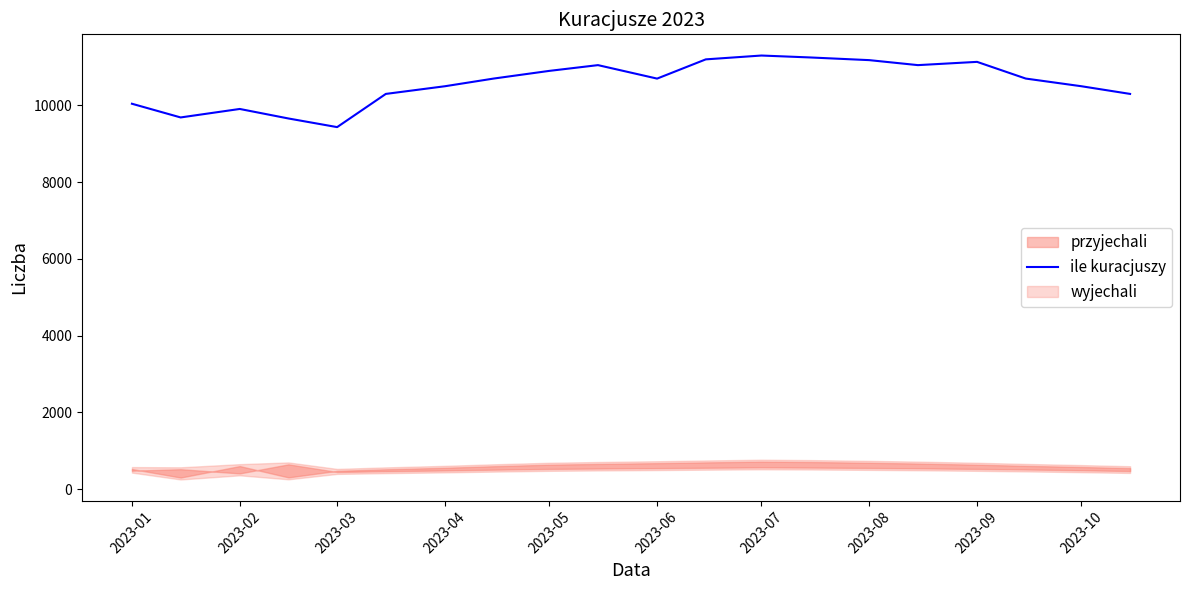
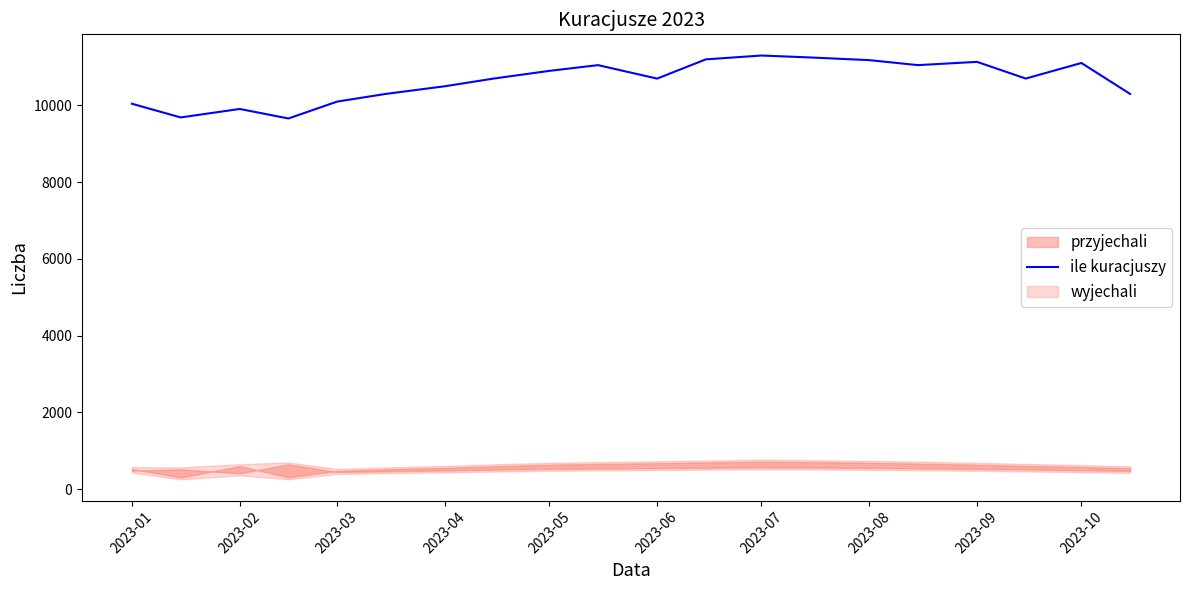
ile kuracjuszy, 2023-03: 9400 -> 10100
ile kuracjuszy, 2023-10: 10500 -> 11100
